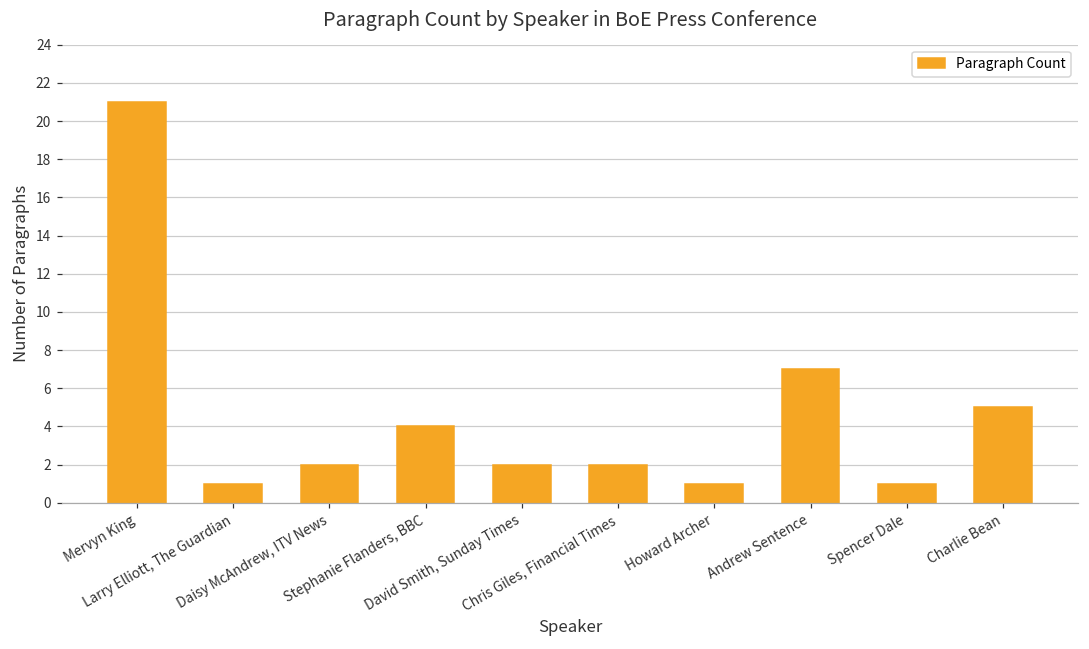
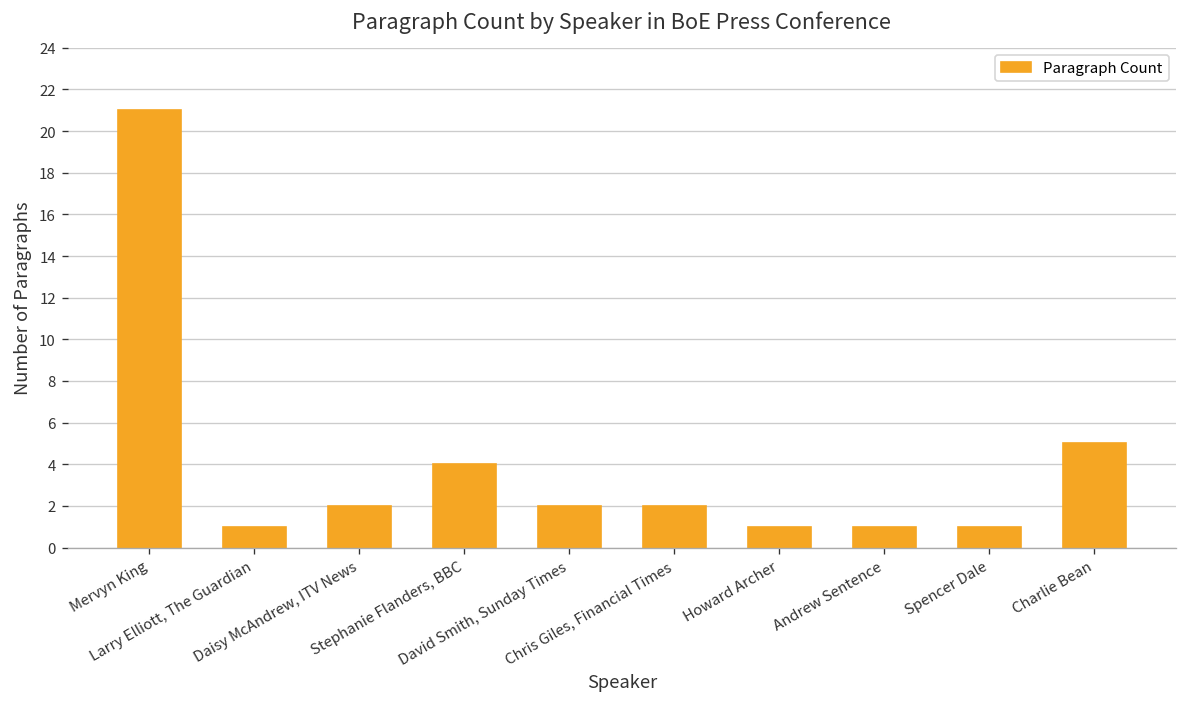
Andrew Sentence: 7 -> 1
